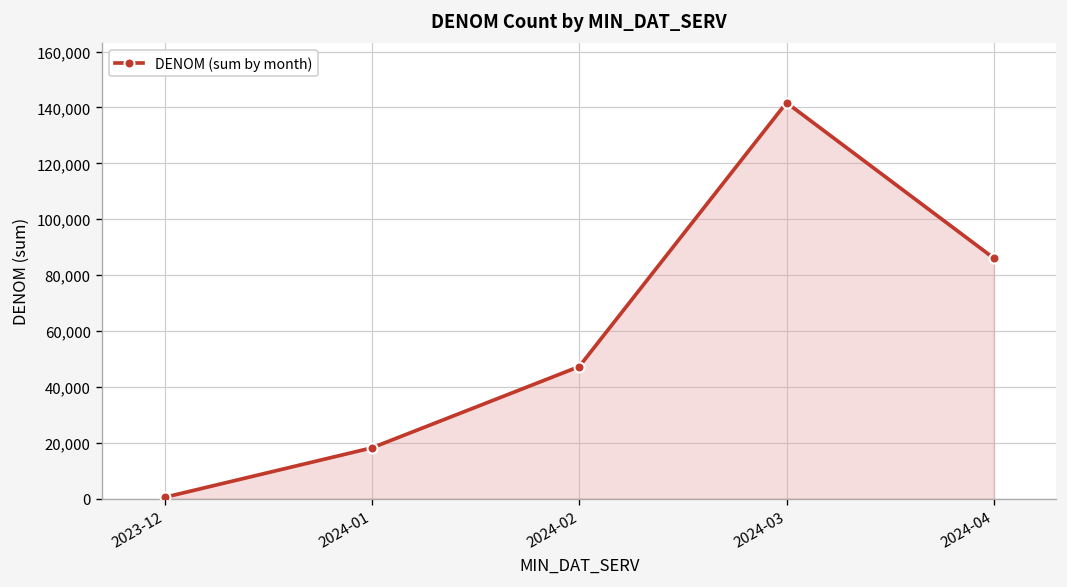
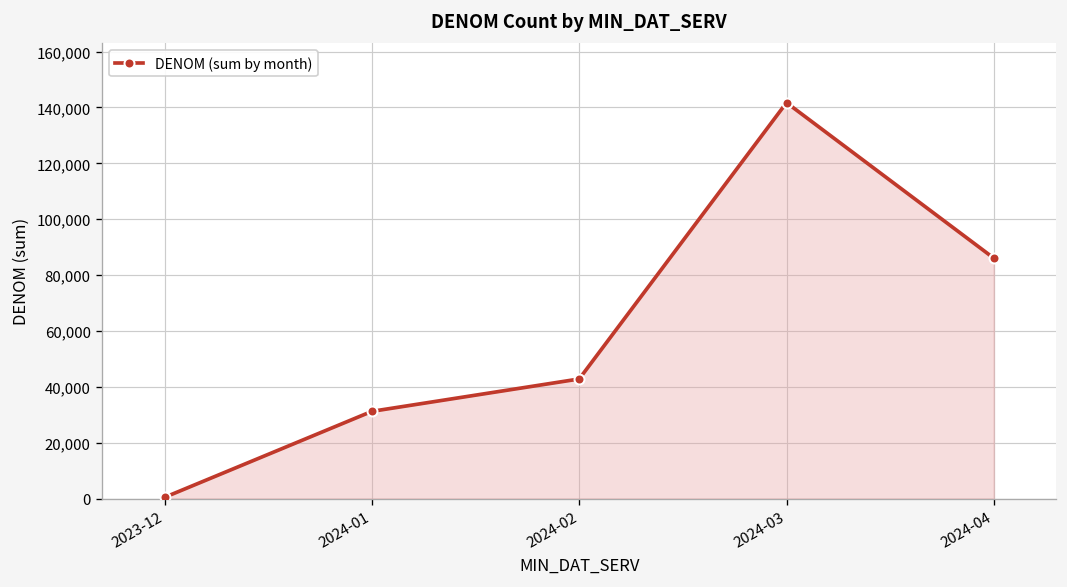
2024-01: 18,000 -> 31,000
2024-02: 47,000 -> 43,000
